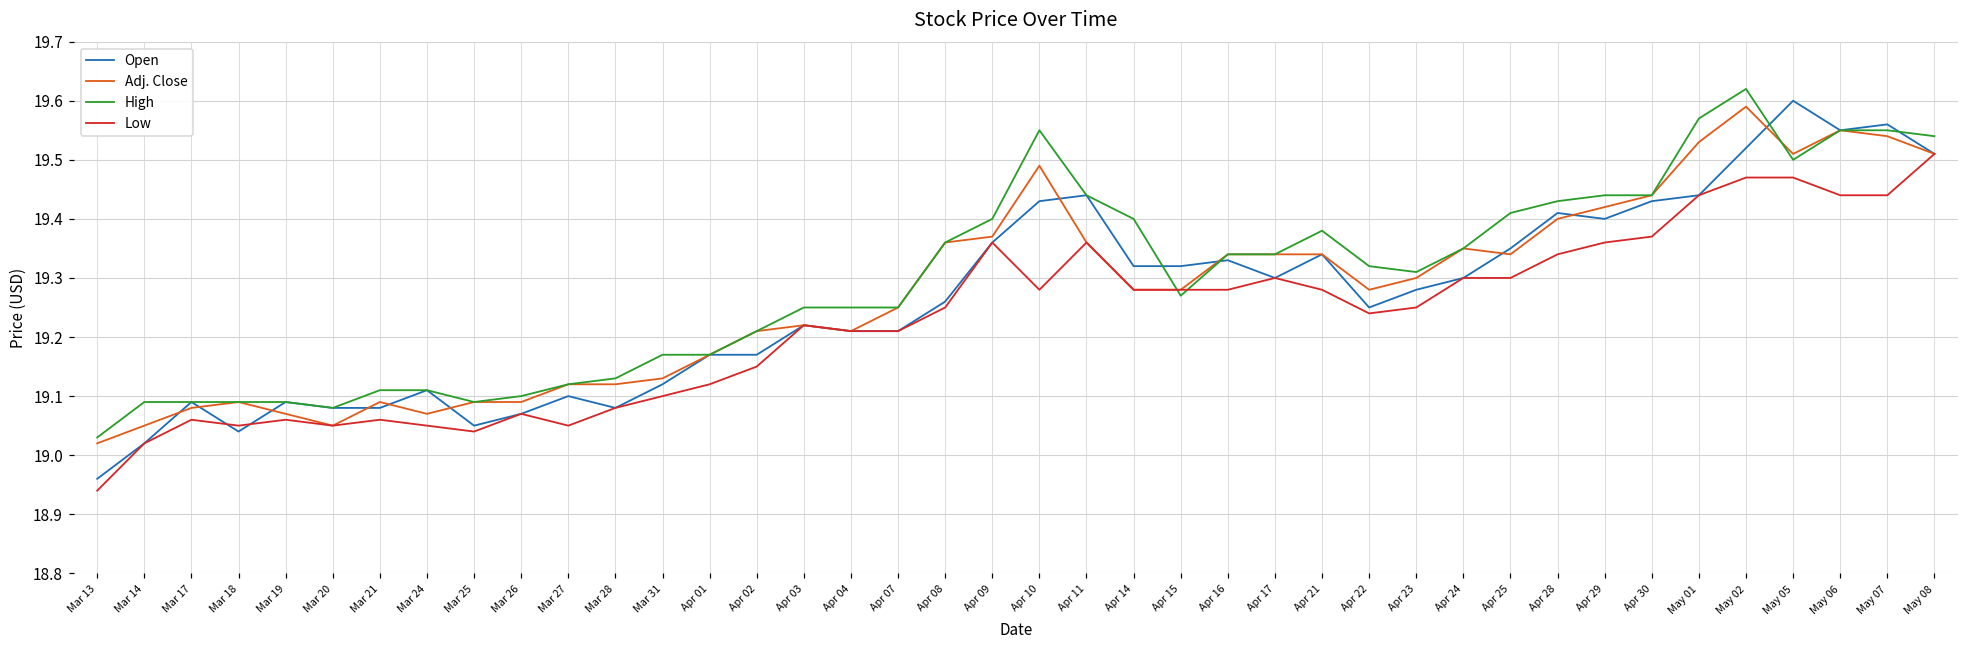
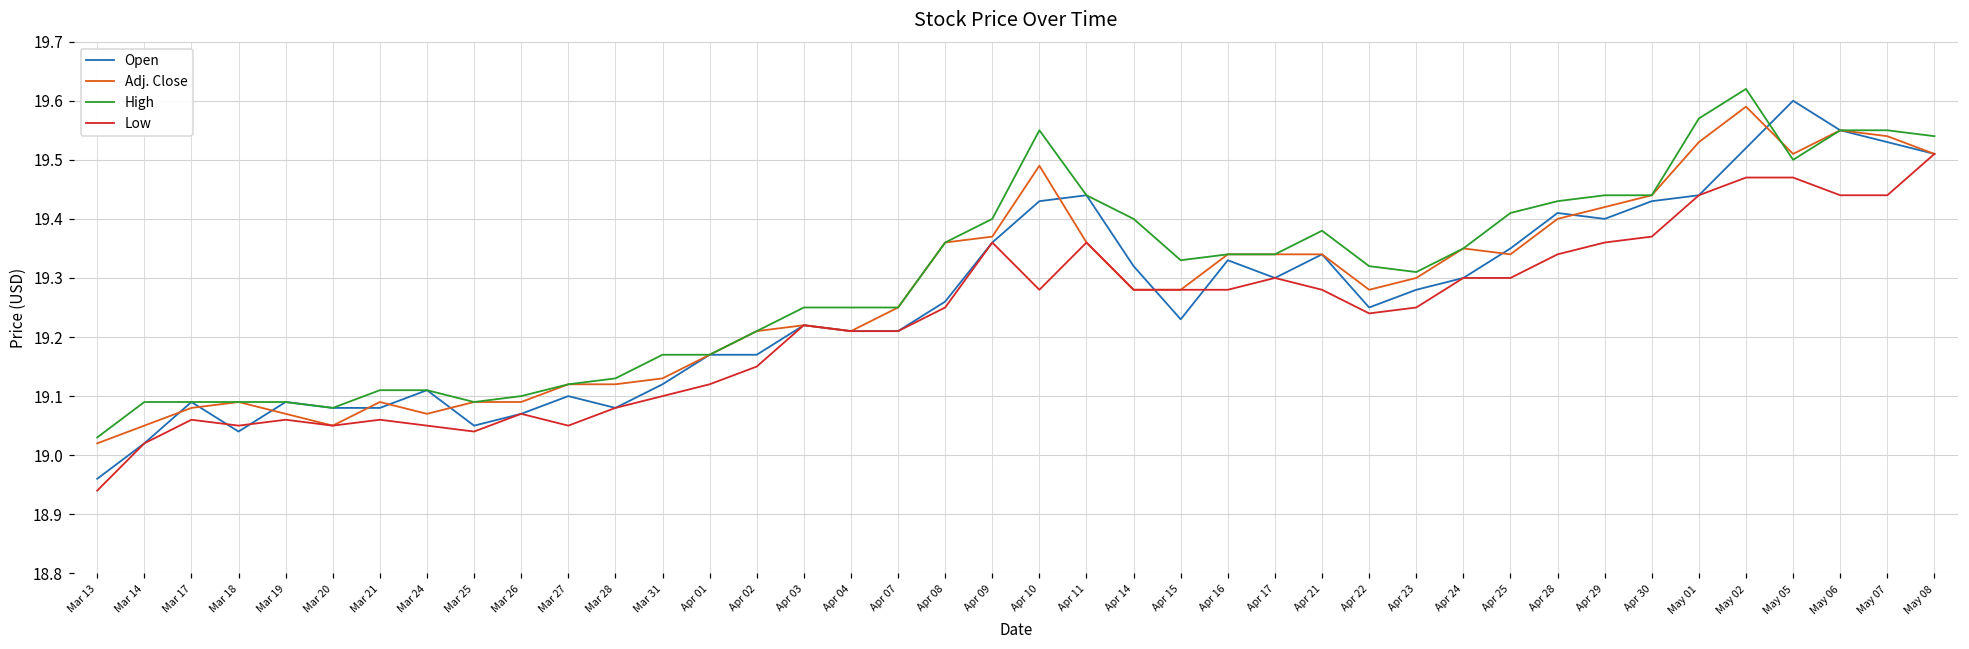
Open, Apr 15: 19.32 -> 19.23
High, Apr 15: 19.27 -> 19.33
Open, May 07: 19.56 -> 19.53
